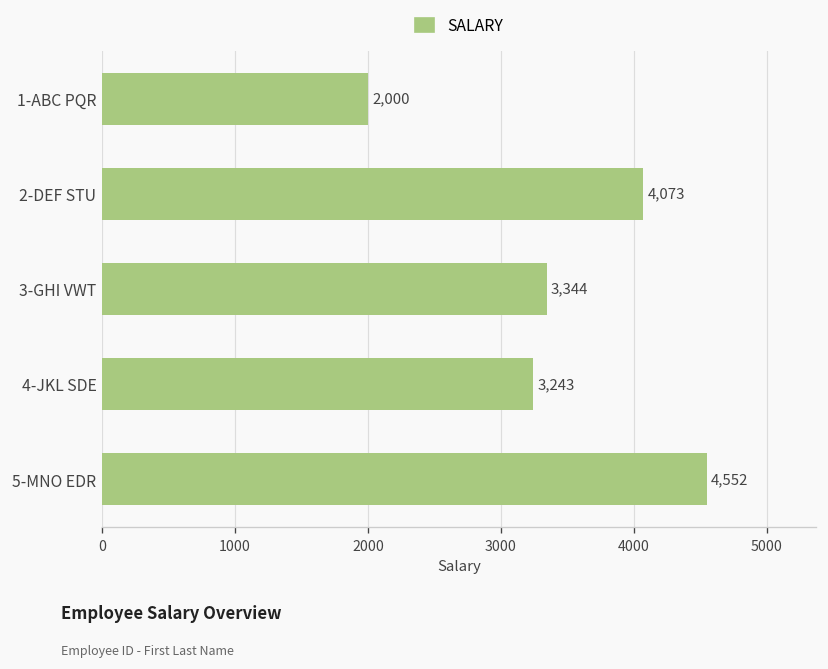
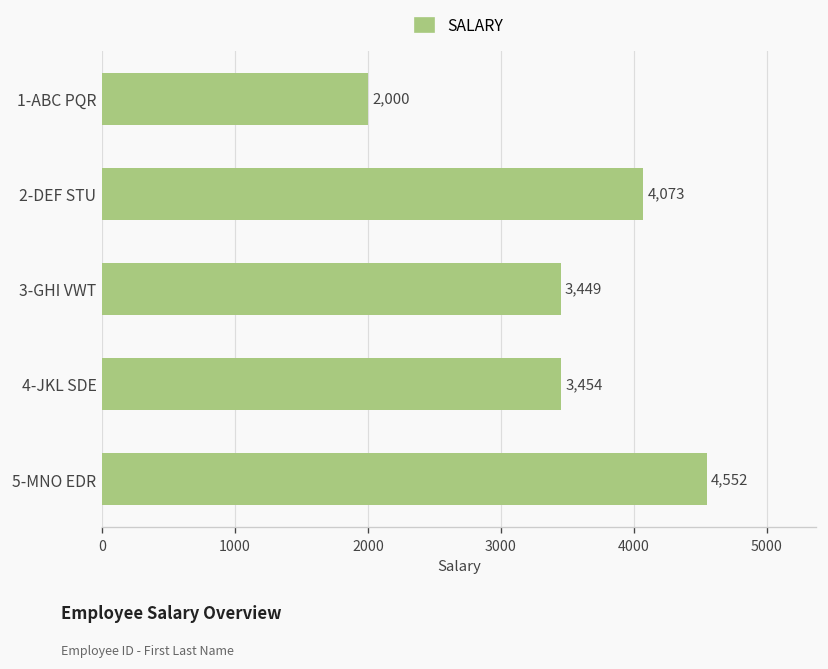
3-GHI VWT: 3,344 -> 3,449
4-JKL SDE: 3,243 -> 3,454
